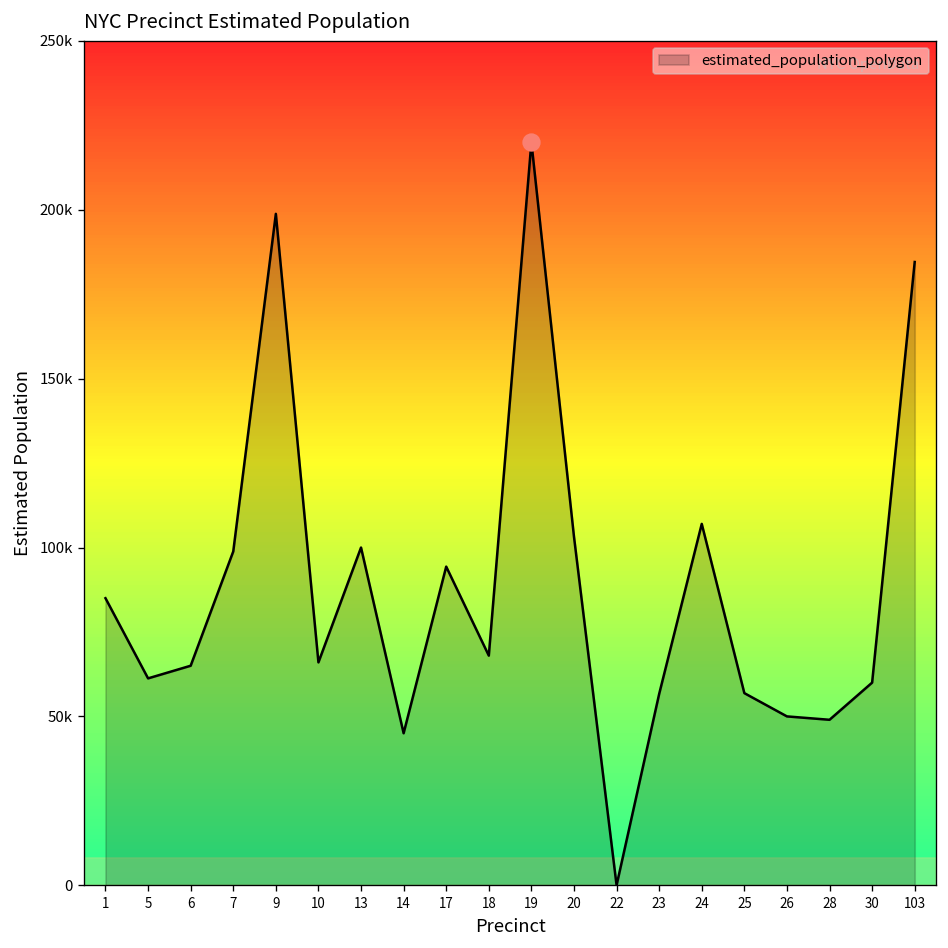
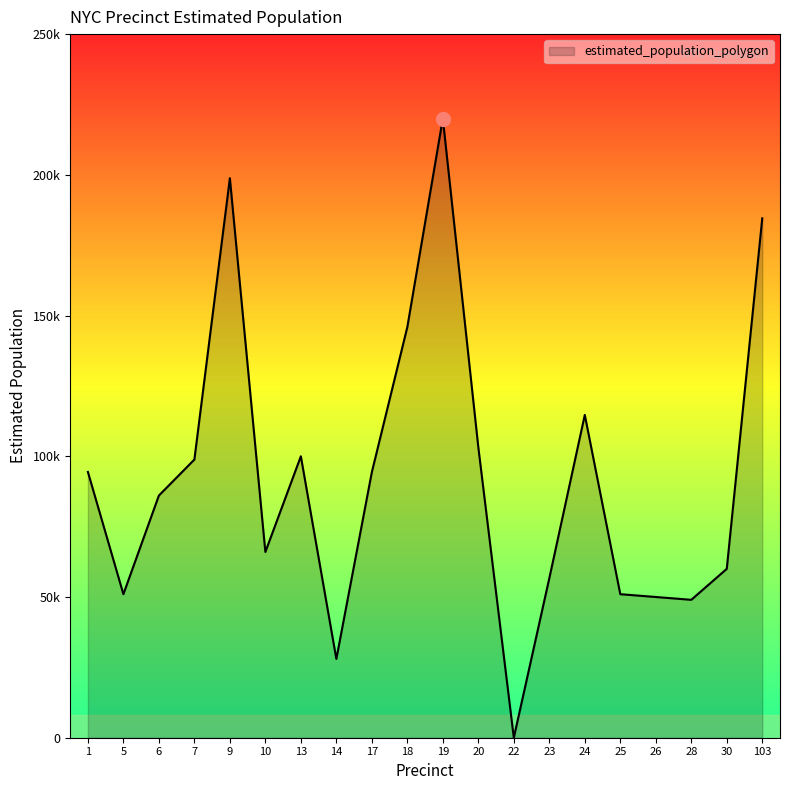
estimated_population_polygon, 1: 85000 -> 94000
estimated_population_polygon, 5: 61000 -> 51000
estimated_population_polygon, 6: 65000 -> 86000
estimated_population_polygon, 14: 45000 -> 28000
estimated_population_polygon, 18: 68000 -> 146000
estimated_population_polygon, 24: 107000 -> 115000
estimated_population_polygon, 25: 57000 -> 51000
